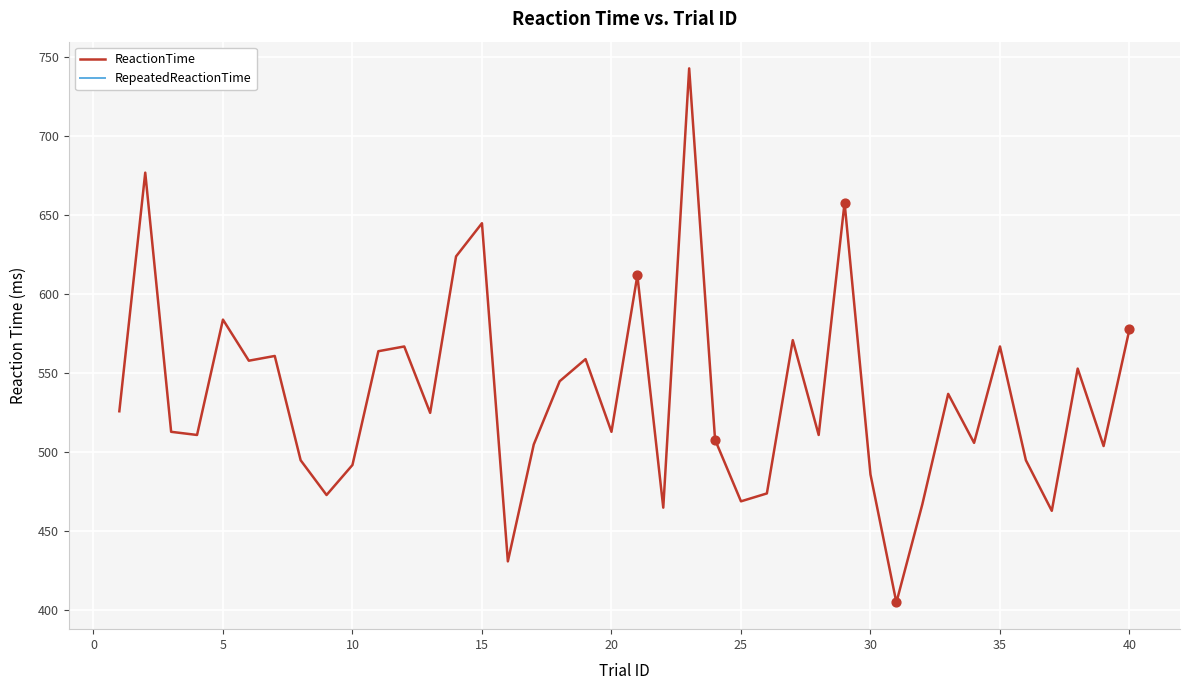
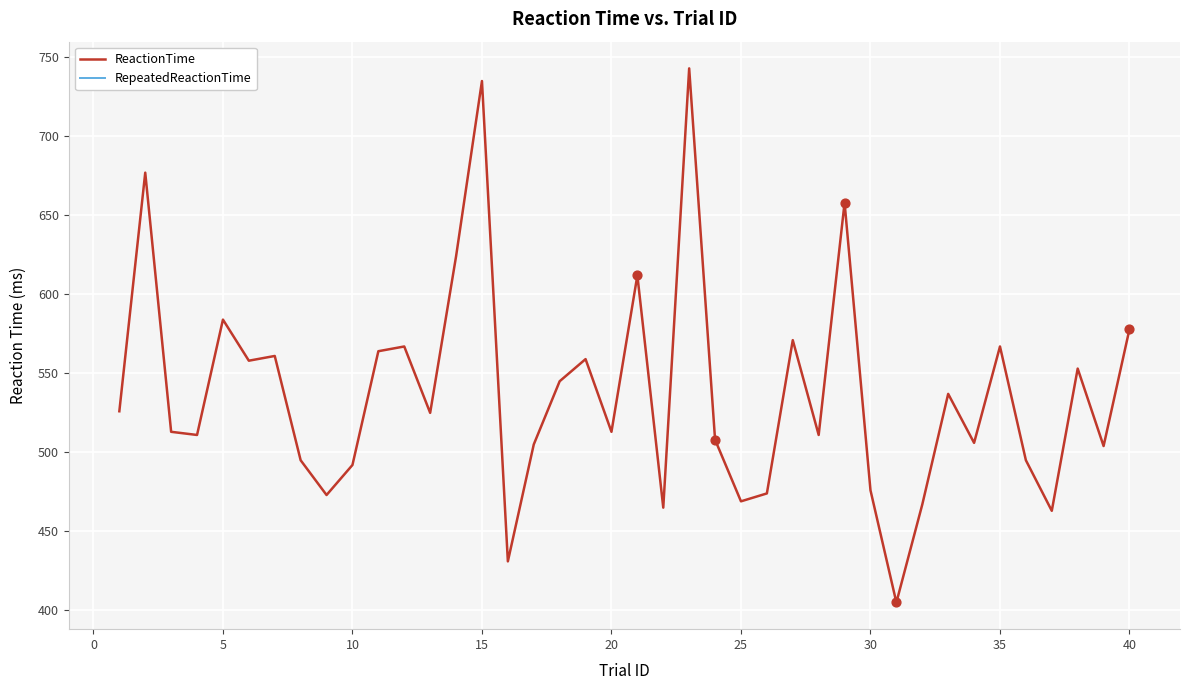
ReactionTime, 15: 645 -> 735
ReactionTime, 30: 486 -> 476
